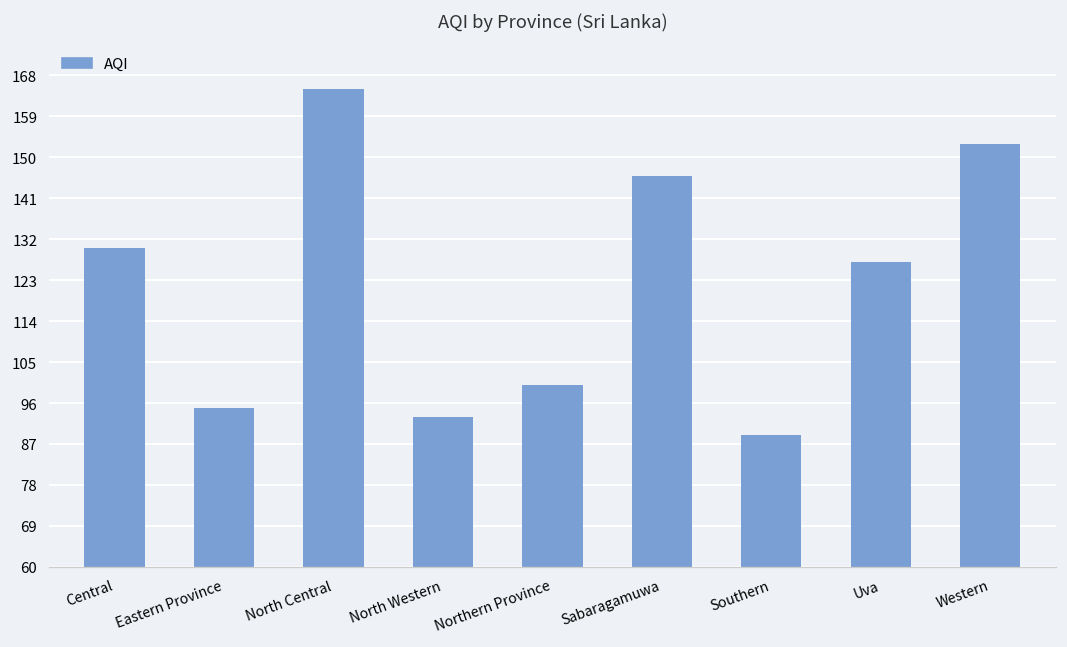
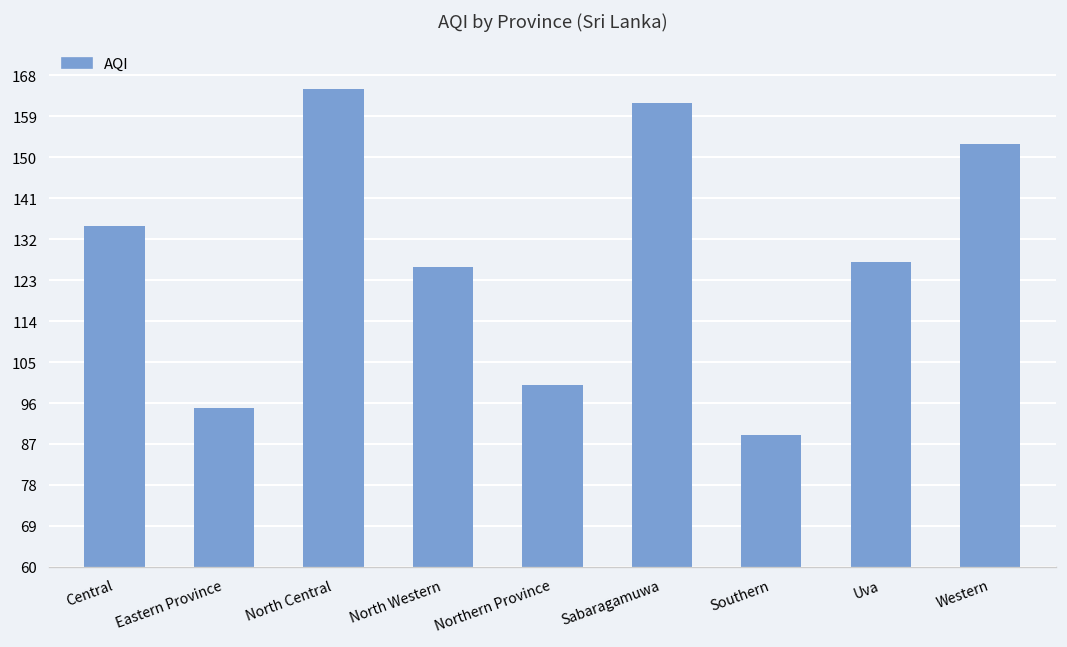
Central: 130 -> 135
North Western: 93 -> 126
Sabaragamuwa: 146 -> 162
